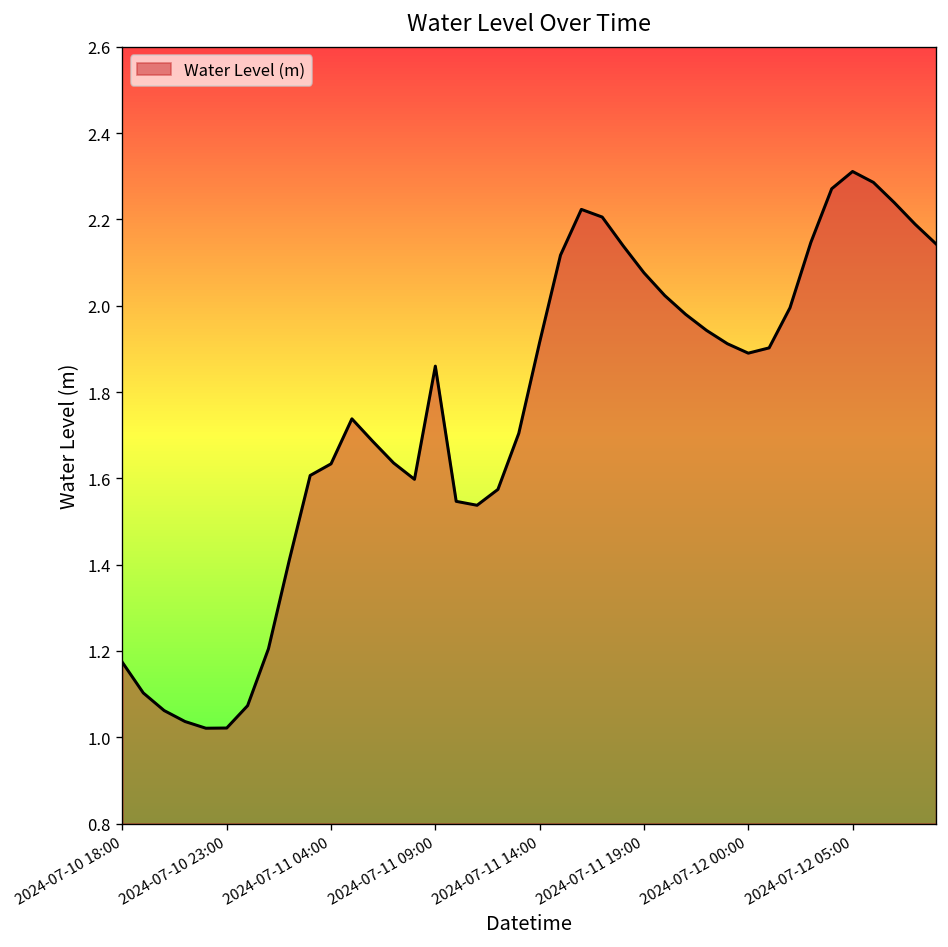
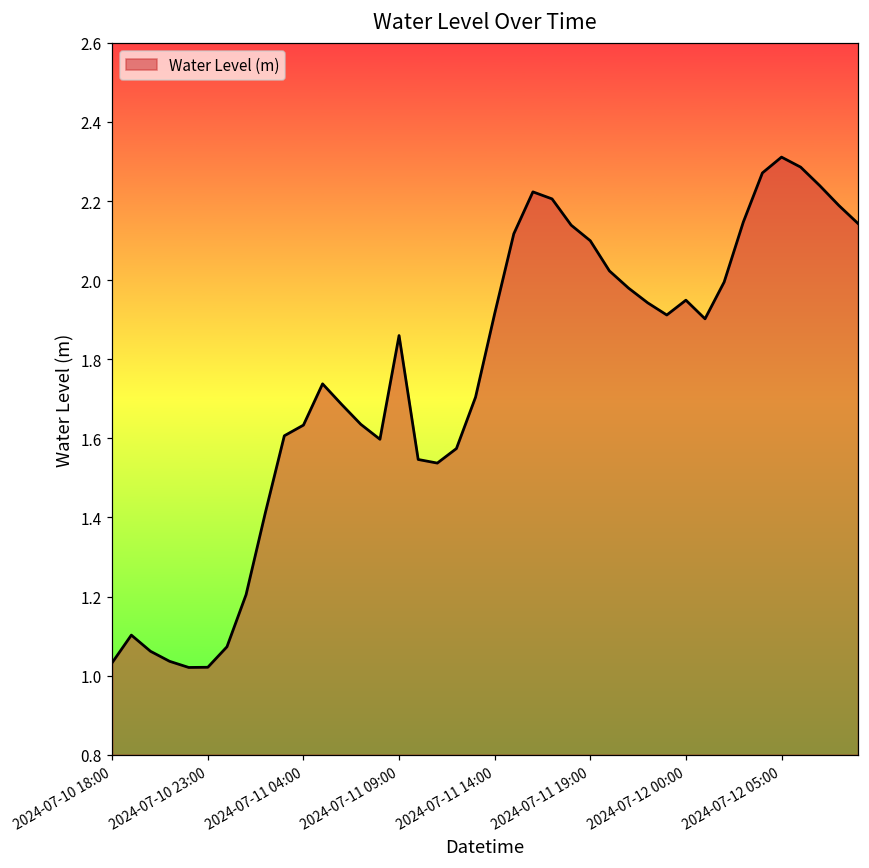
2024-07-10 18:00: 1.17 -> 1.03
2024-07-11 19:00: 2.08 -> 2.10
2024-07-12 00:00: 1.89 -> 1.95
